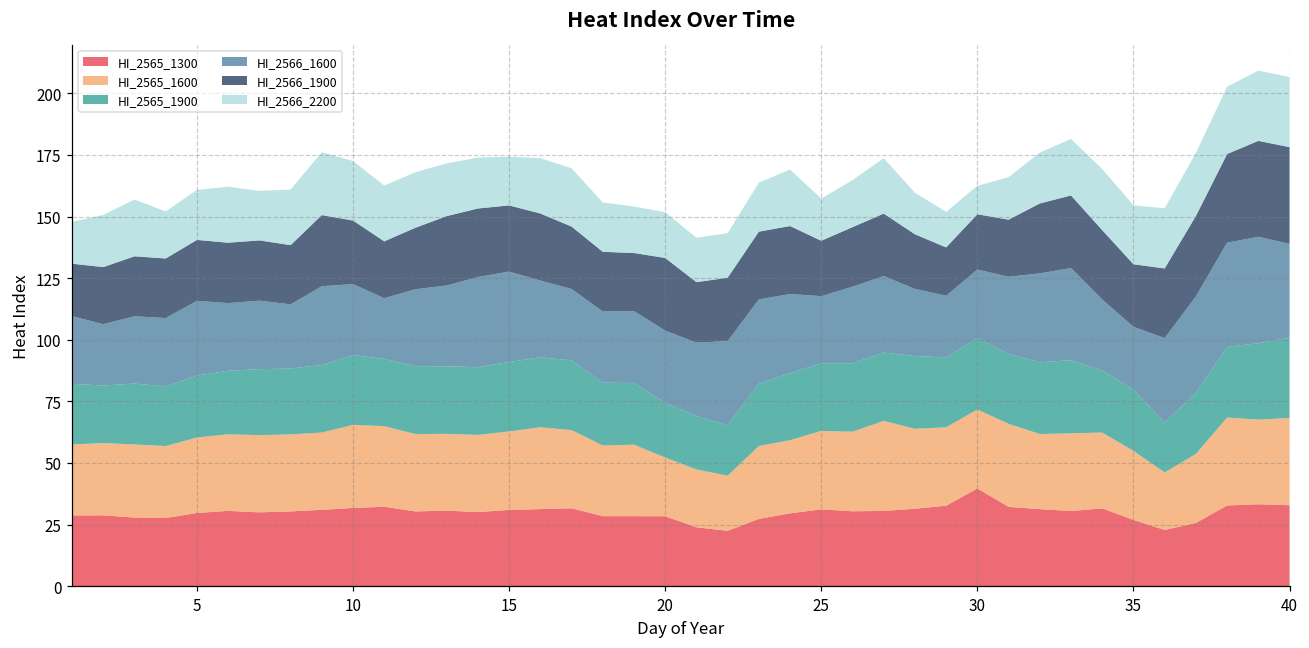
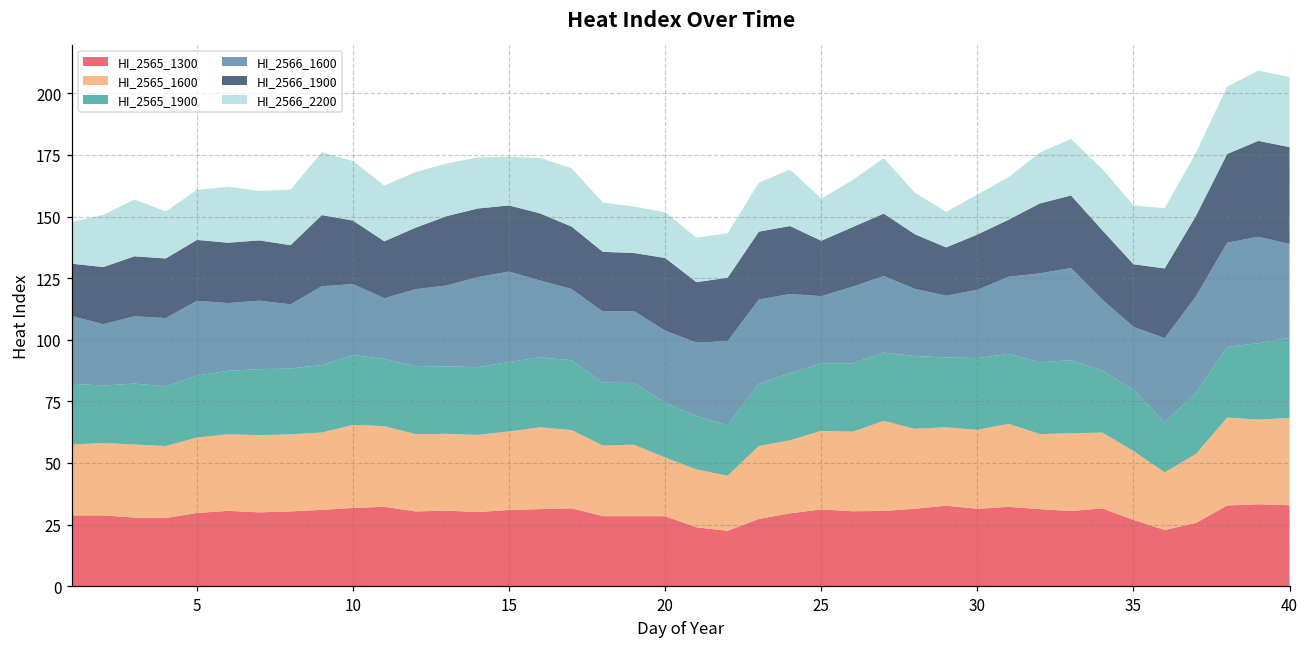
HI_2565_1300, 30: 40 -> 31
HI_2566_2200, 30: 12 -> 16
